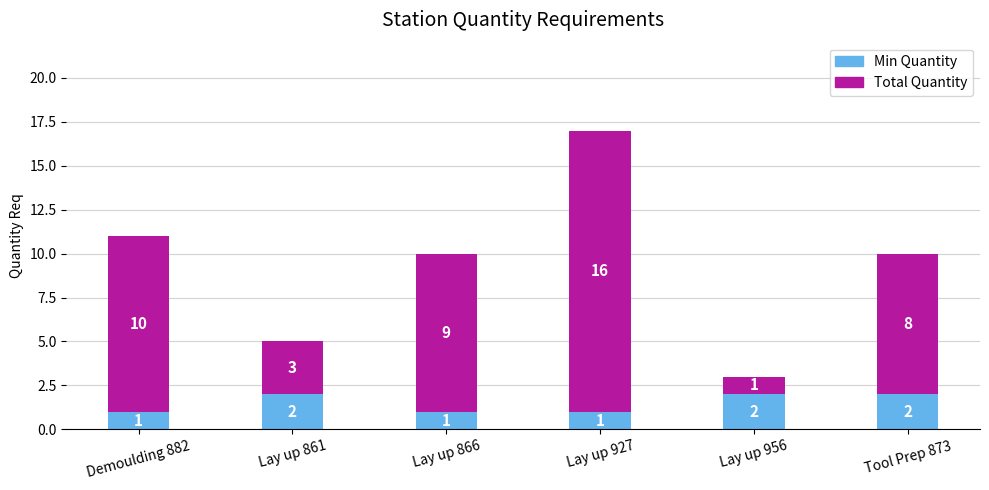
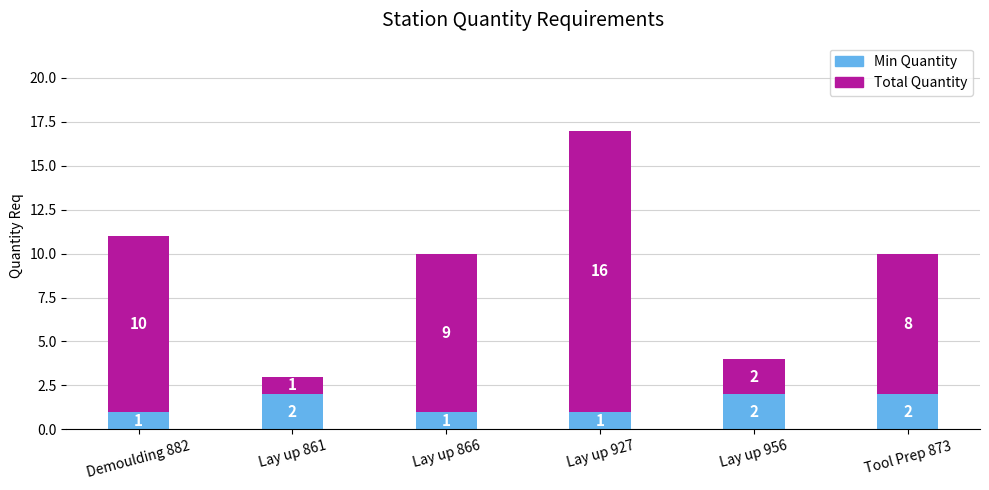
Total Quantity, Lay up 861: 3 -> 1
Total Quantity, Lay up 956: 1 -> 2
